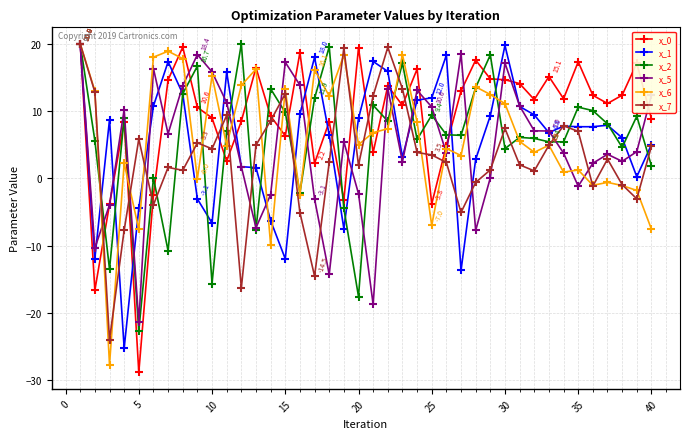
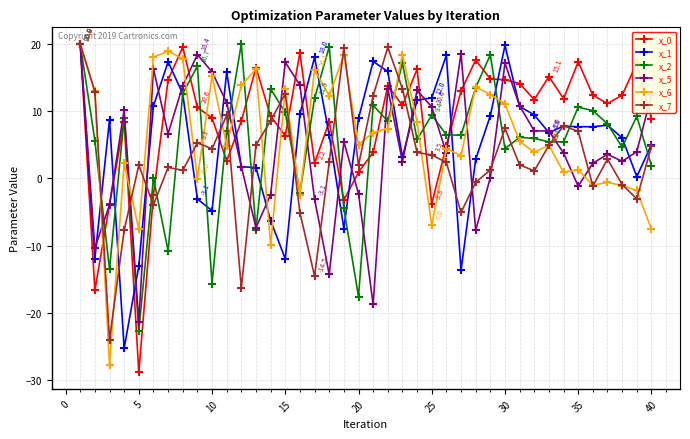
x_1, 5: -4 -> -13
x_7, 5: 6 -> 2
x_1, 10: -7 -> -5
x_0, 20: 19 -> 1
